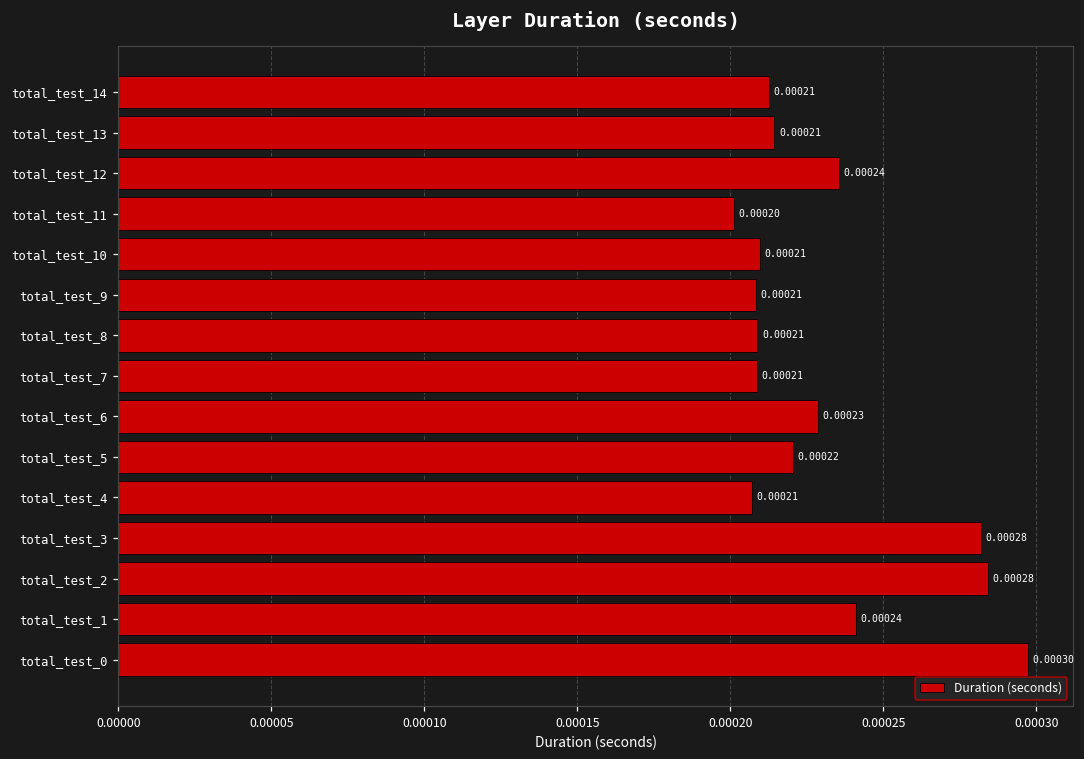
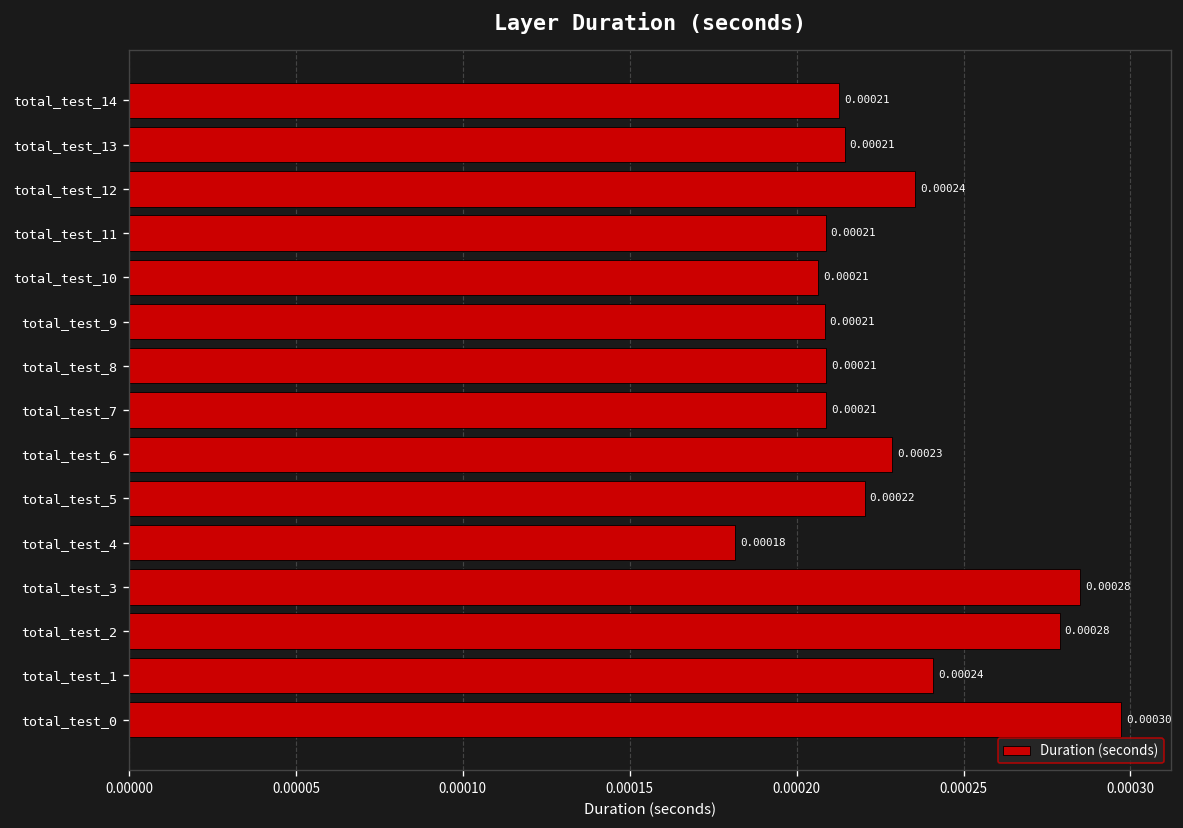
total_test_11: 0.00020 -> 0.00021
total_test_10: 0.000210 -> 0.000206
total_test_4: 0.00021 -> 0.00018
total_test_3: 0.000282 -> 0.000285
total_test_2: 0.000284 -> 0.000279
